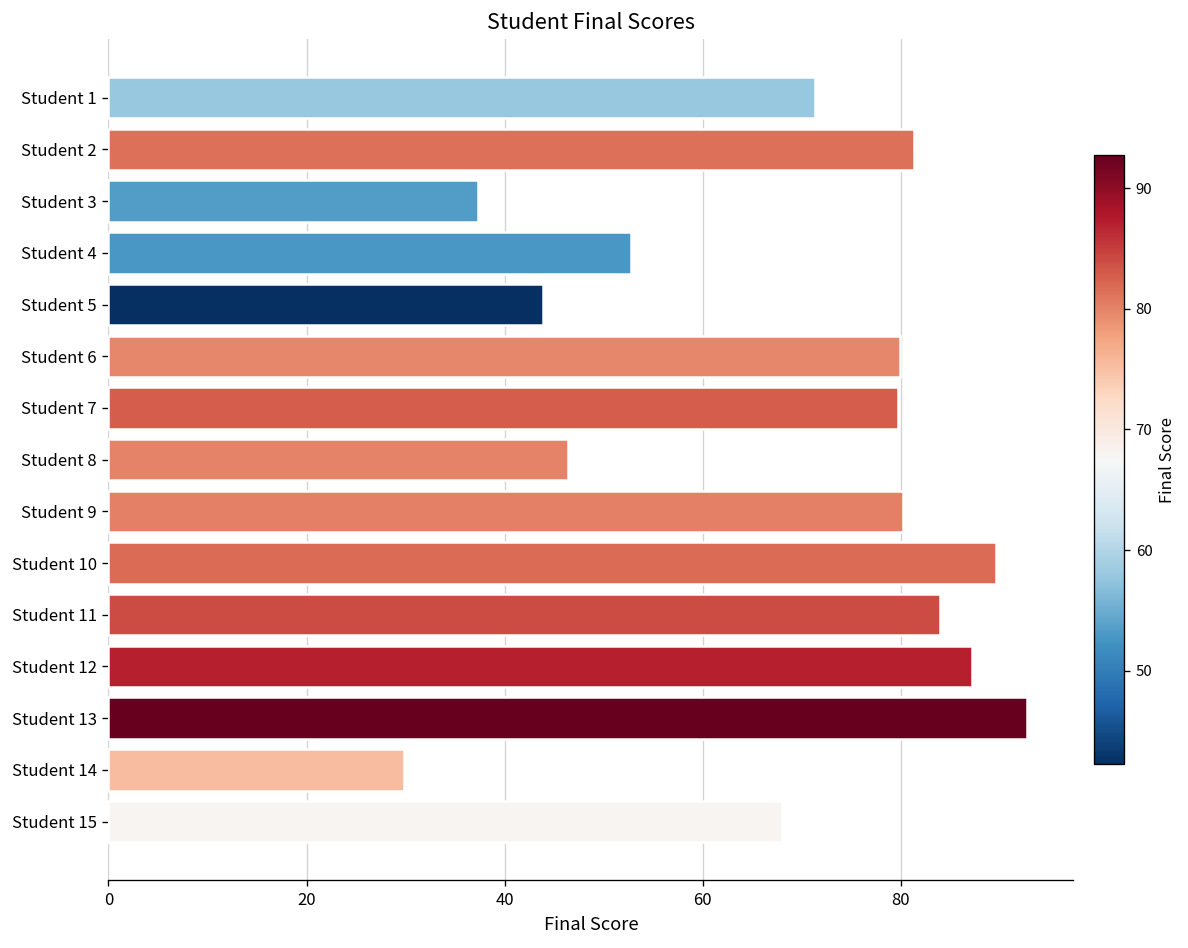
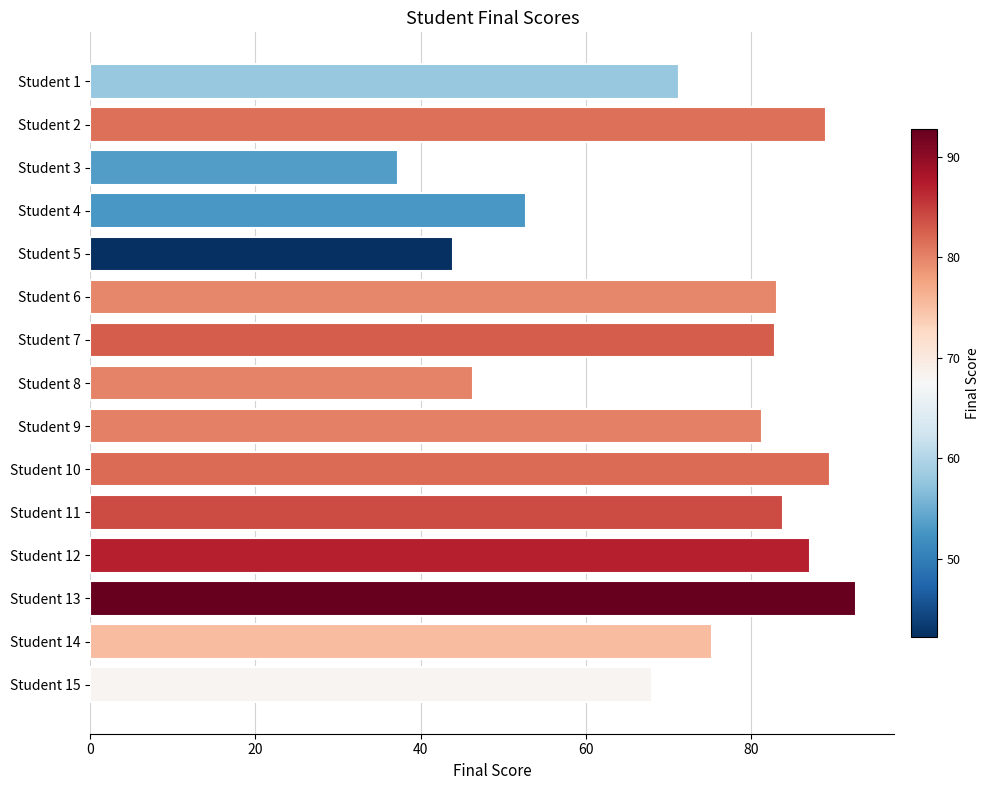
Student 2: 81 -> 89
Student 6: 80 -> 83
Student 7: 80 -> 83
Student 9: 80 -> 81
Student 14: 30 -> 75
